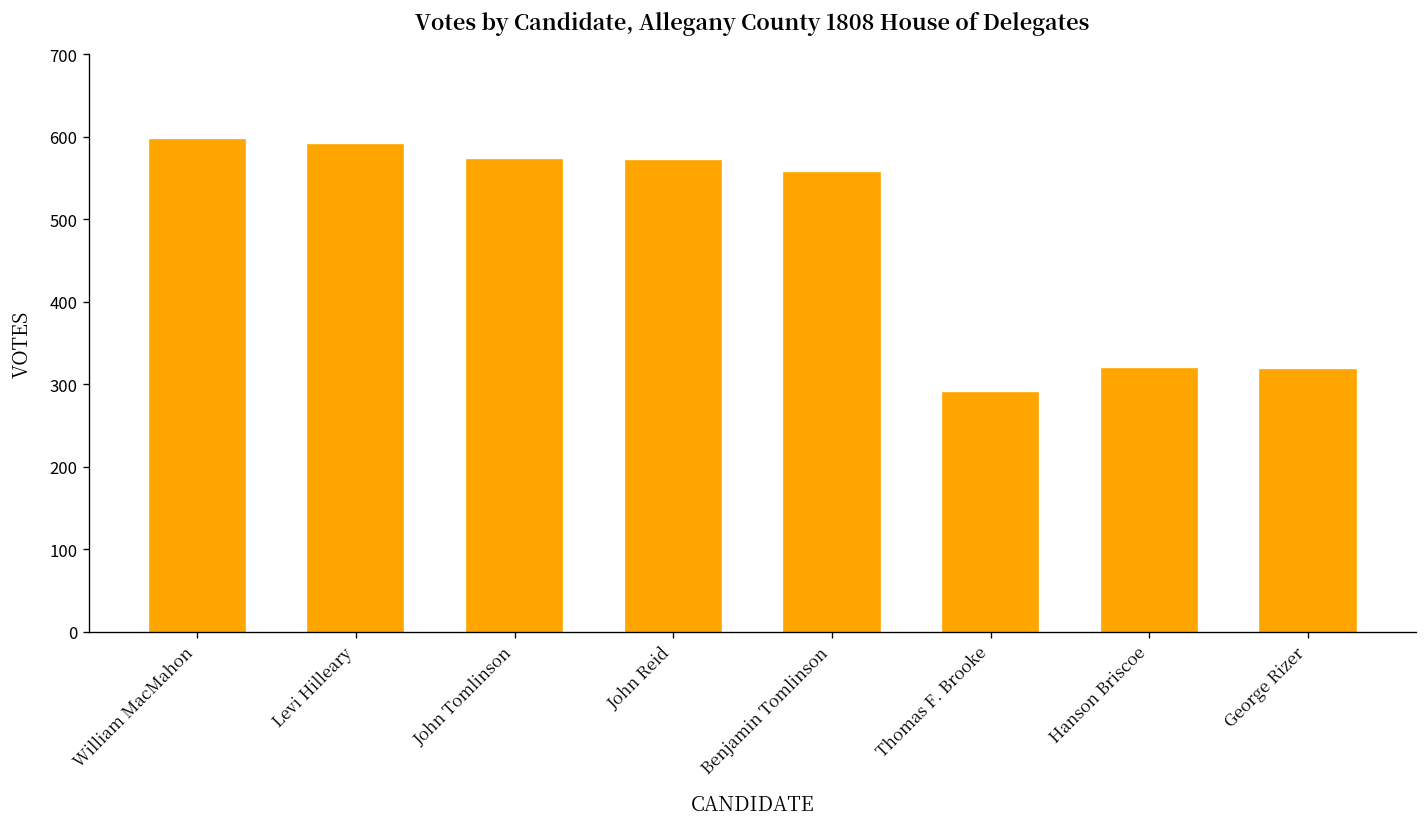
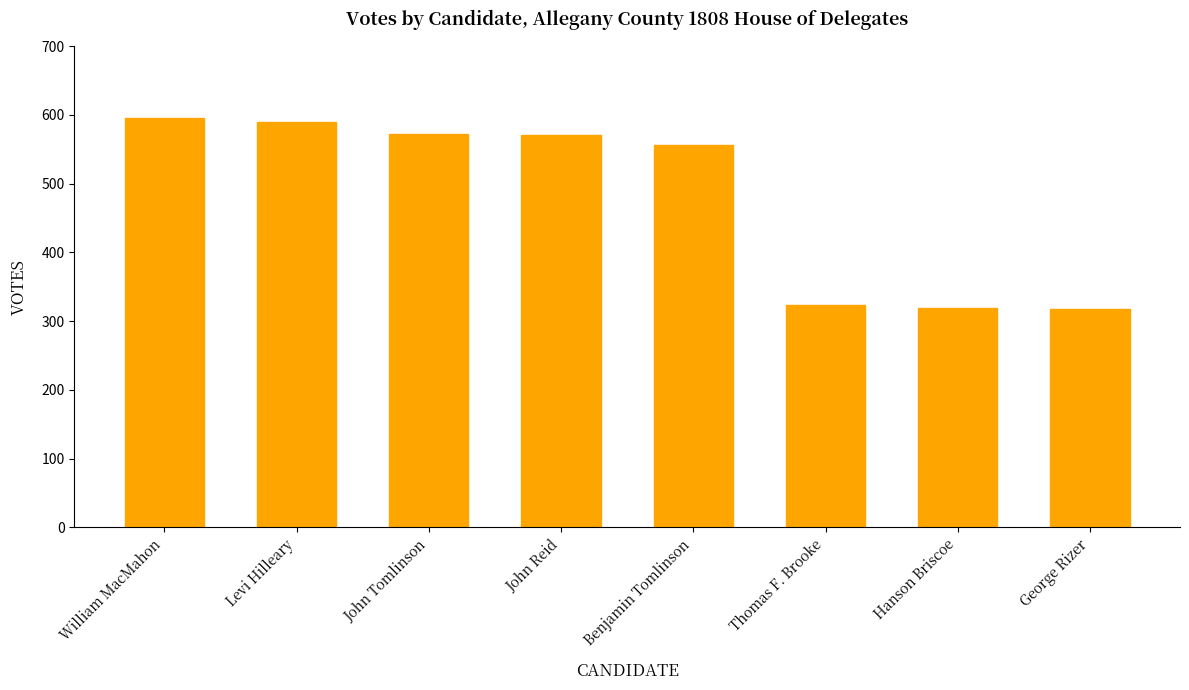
Thomas F. Brooke: 290 -> 320
